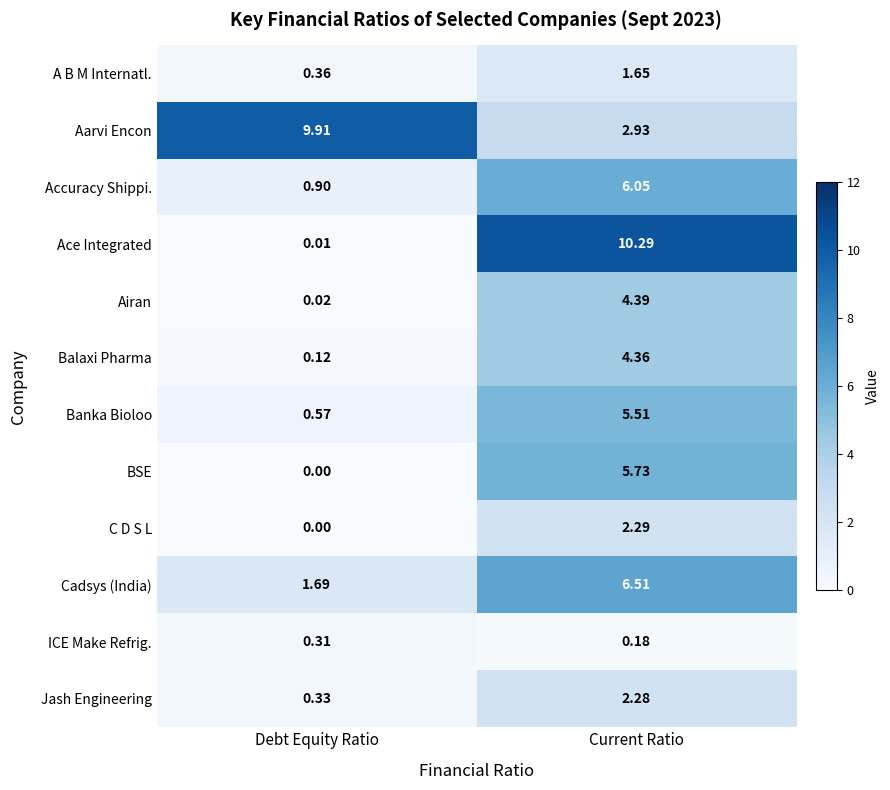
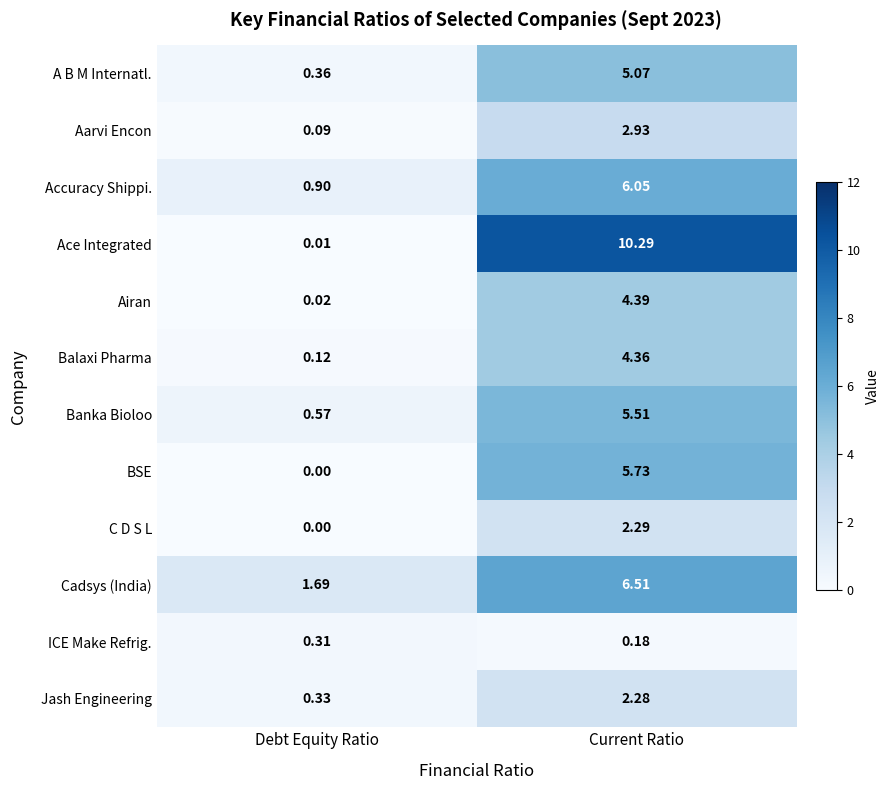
A B M Internatl., Current Ratio: 1.65 -> 5.07
Aarvi Encon, Debt Equity Ratio: 9.91 -> 0.09
